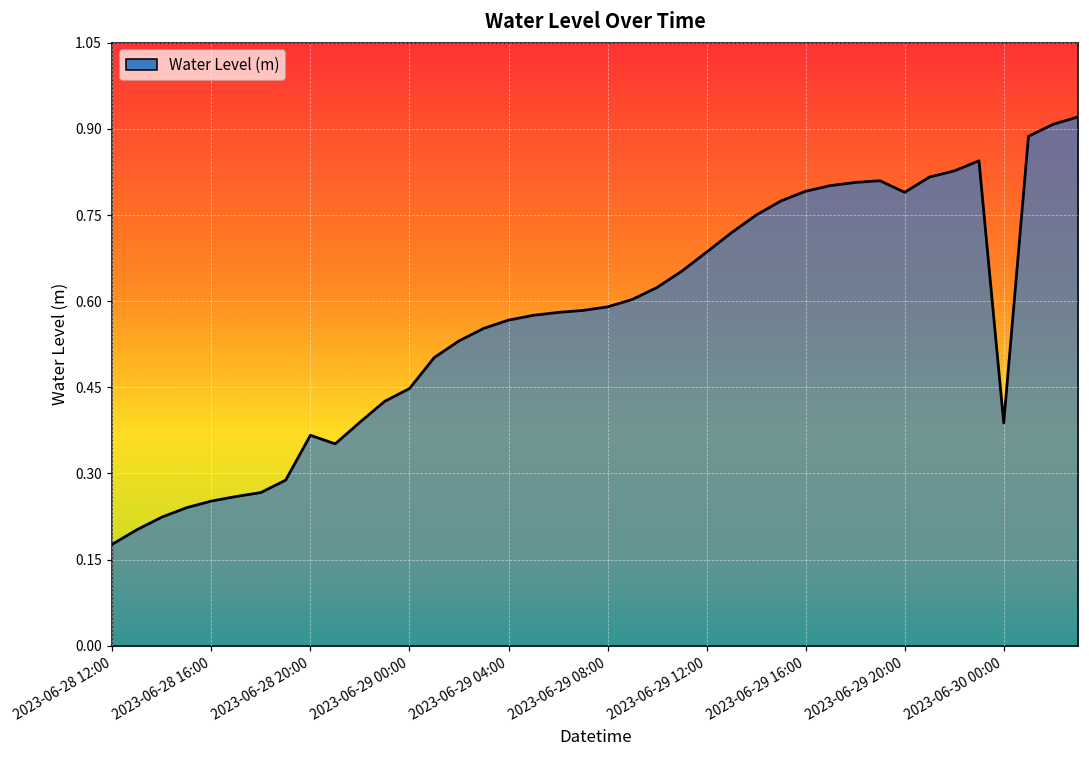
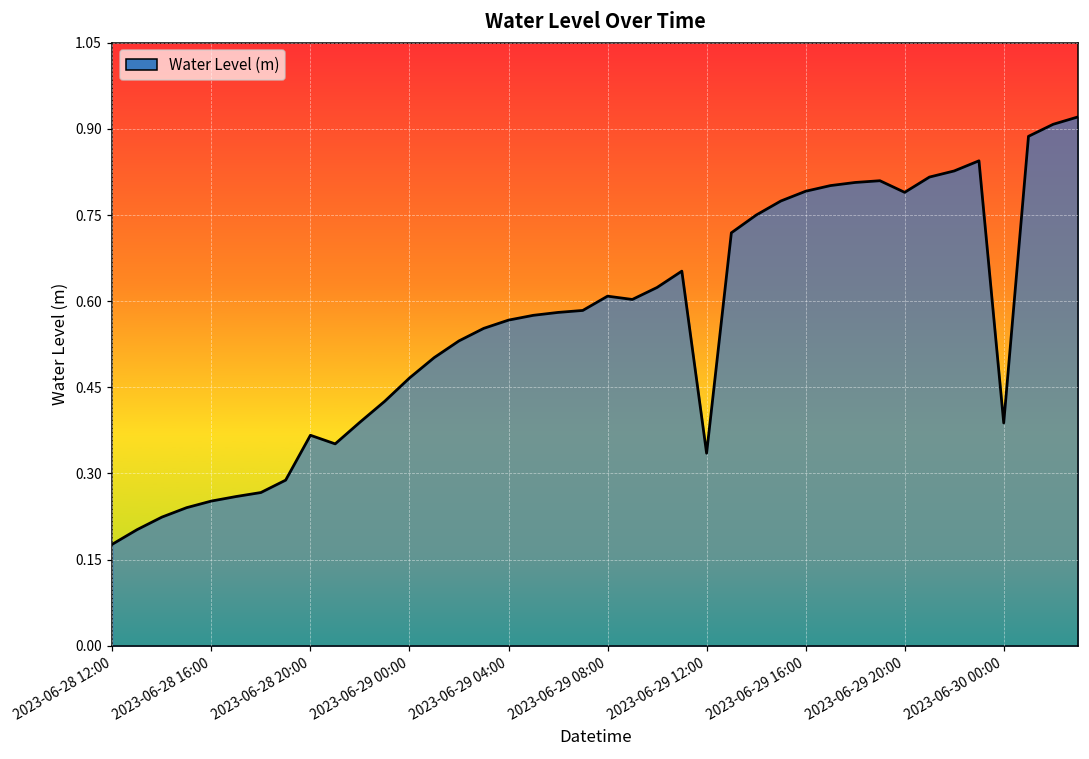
2023-06-29 00:00: 0.45 -> 0.47
2023-06-29 08:00: 0.59 -> 0.61
2023-06-29 12:00: 0.69 -> 0.34
